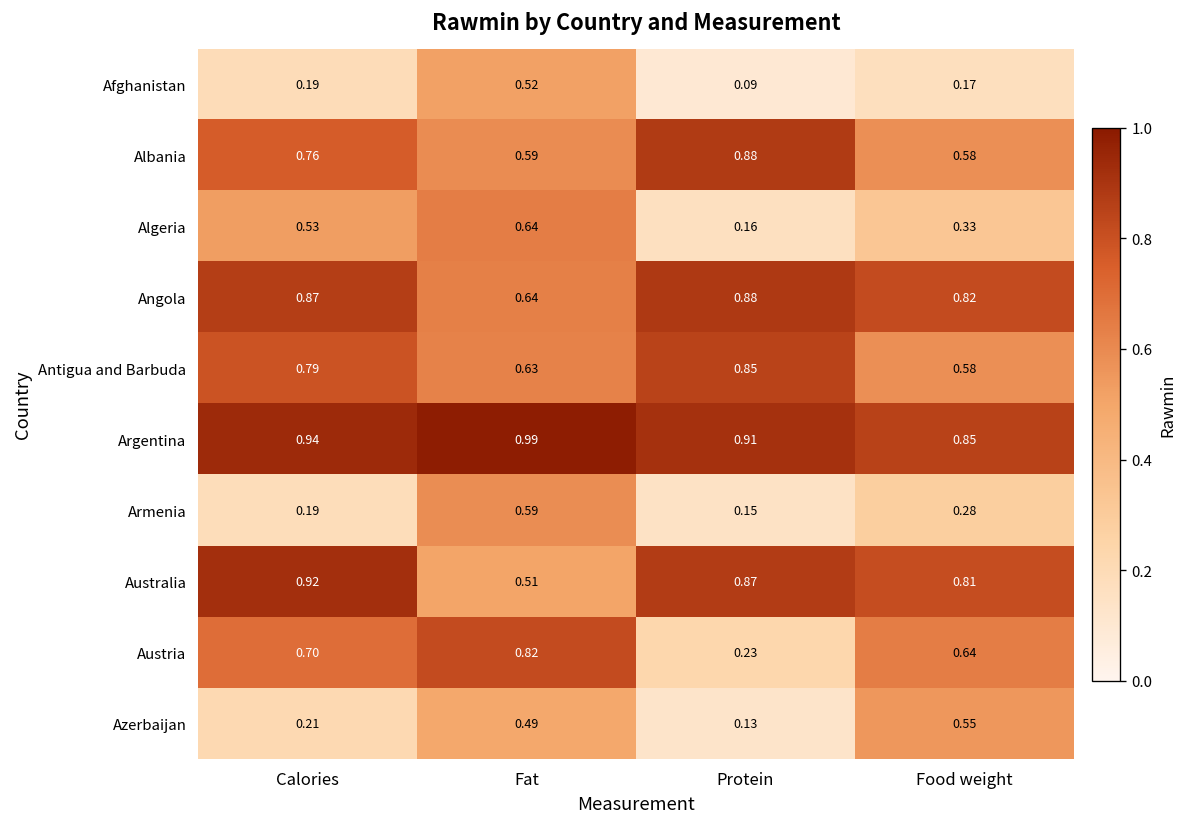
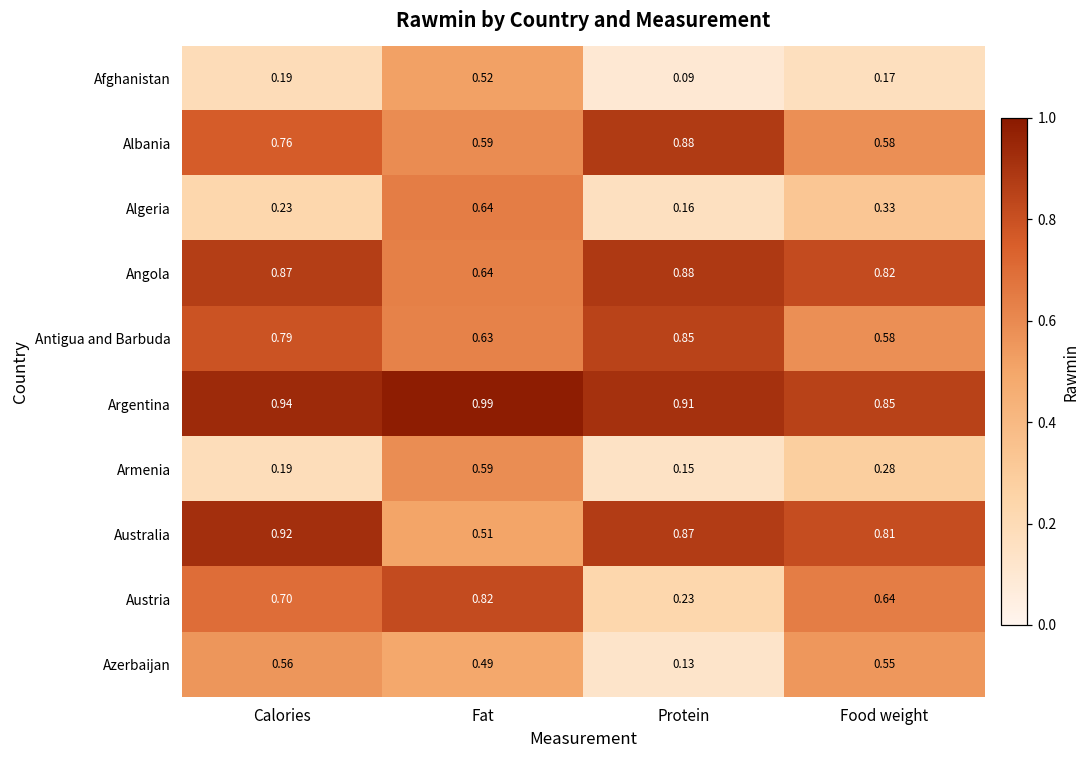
Algeria, Calories: 0.53 -> 0.23
Azerbaijan, Calories: 0.21 -> 0.56
